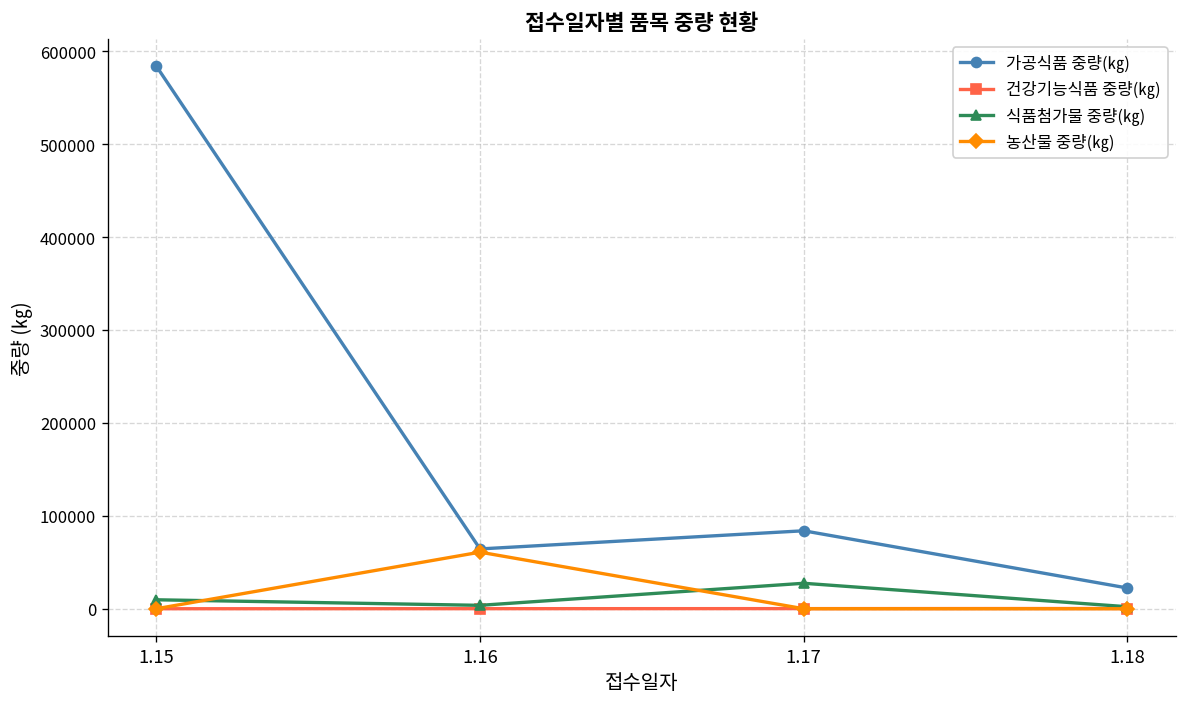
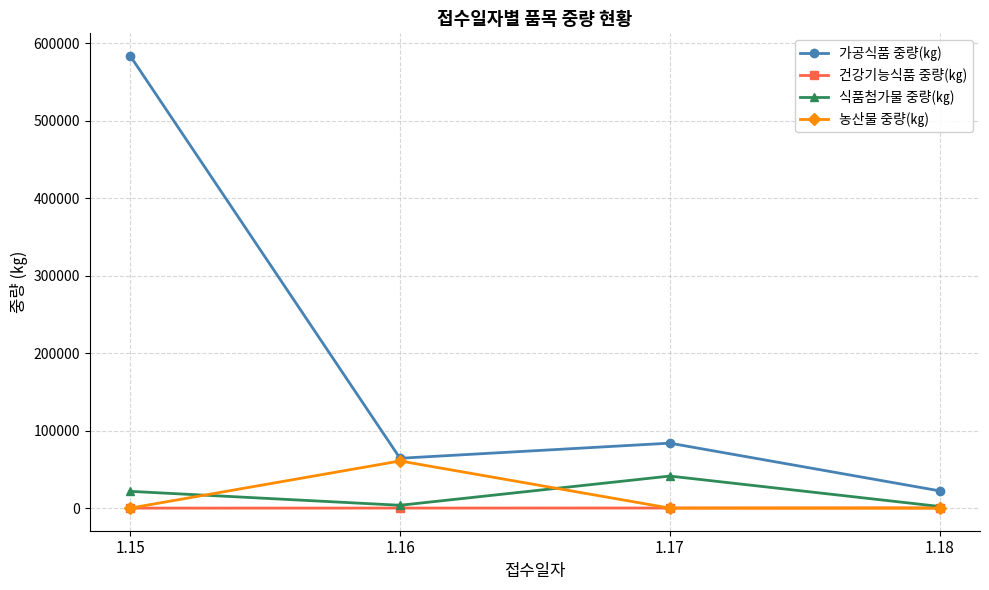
식품첨가물 중량(㎏), 1.15: 10000 -> 20000
식품첨가물 중량(㎏), 1.17: 30000 -> 40000
